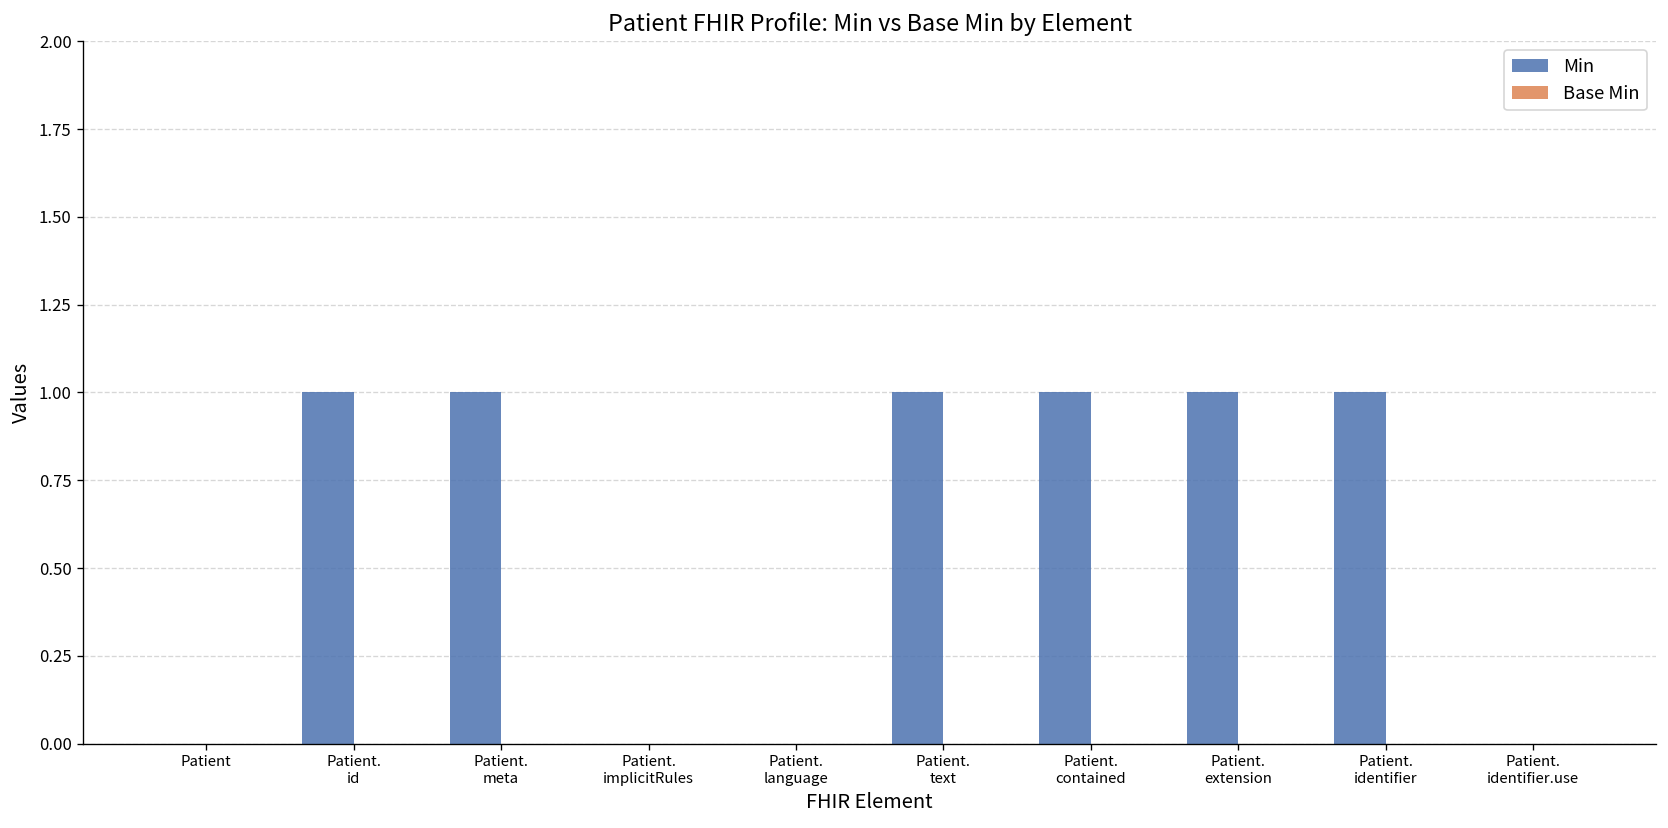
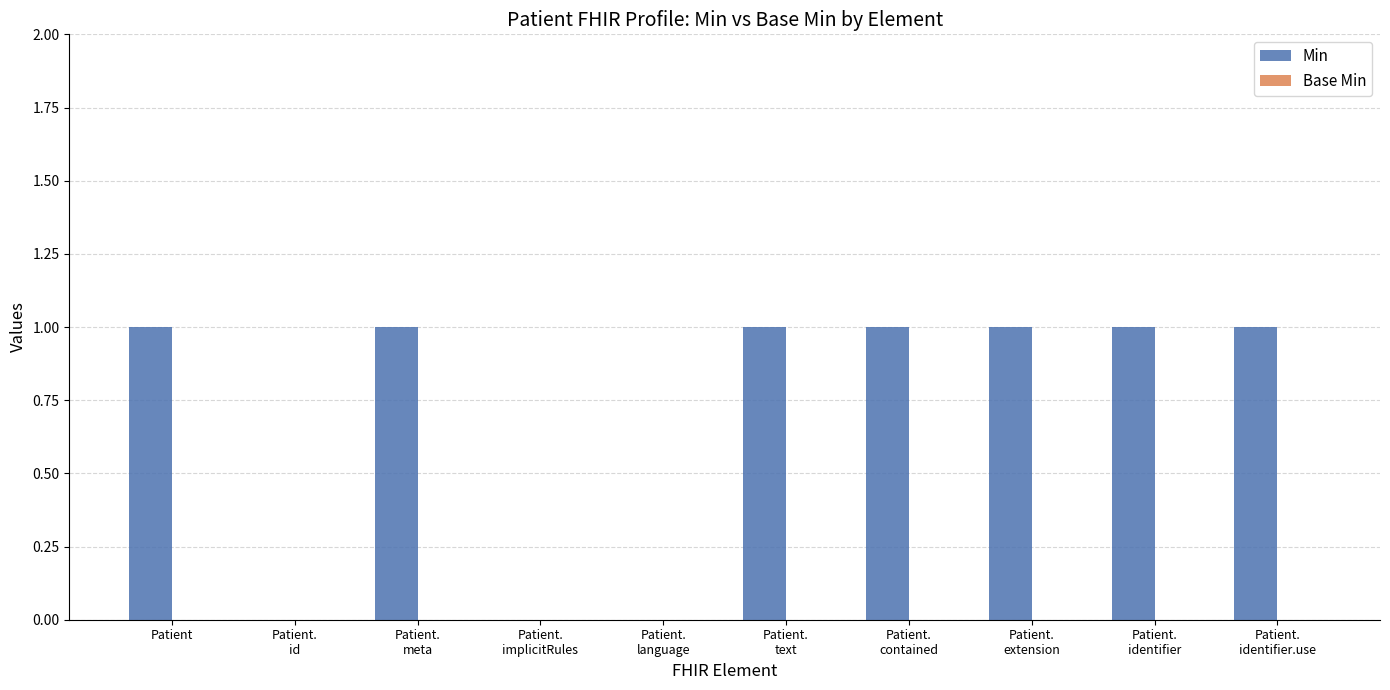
Min, Patient: 0 -> 1
Min, Patient. id: 1 -> 0
Min, Patient. identifier.use: 0 -> 1
